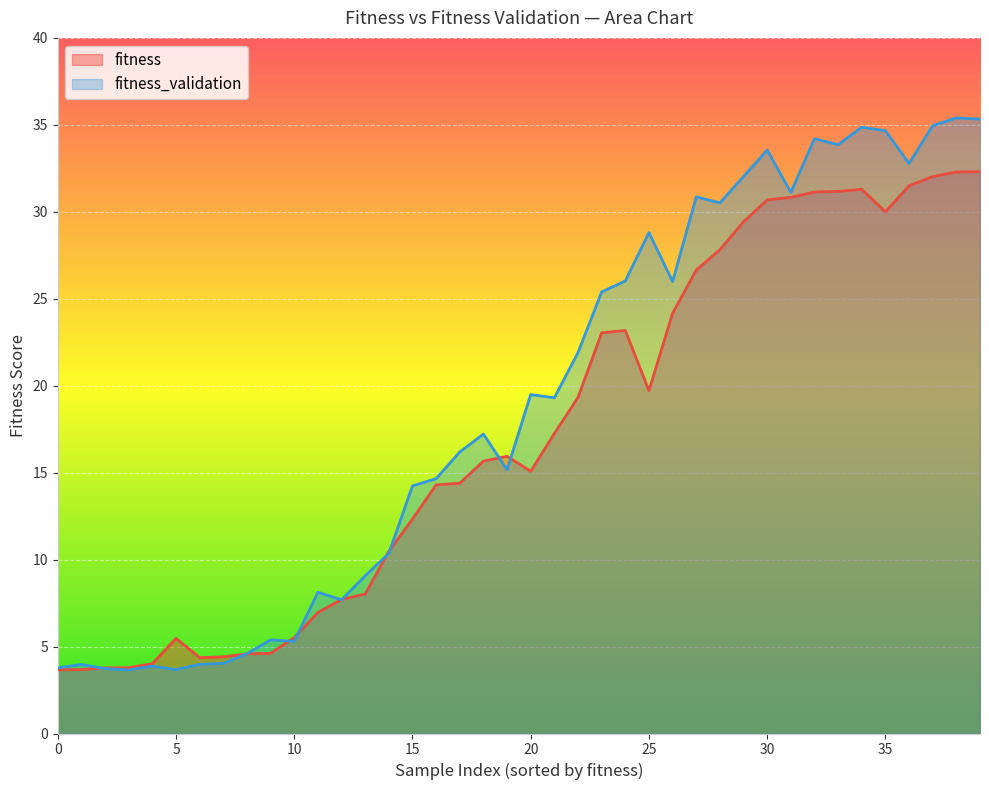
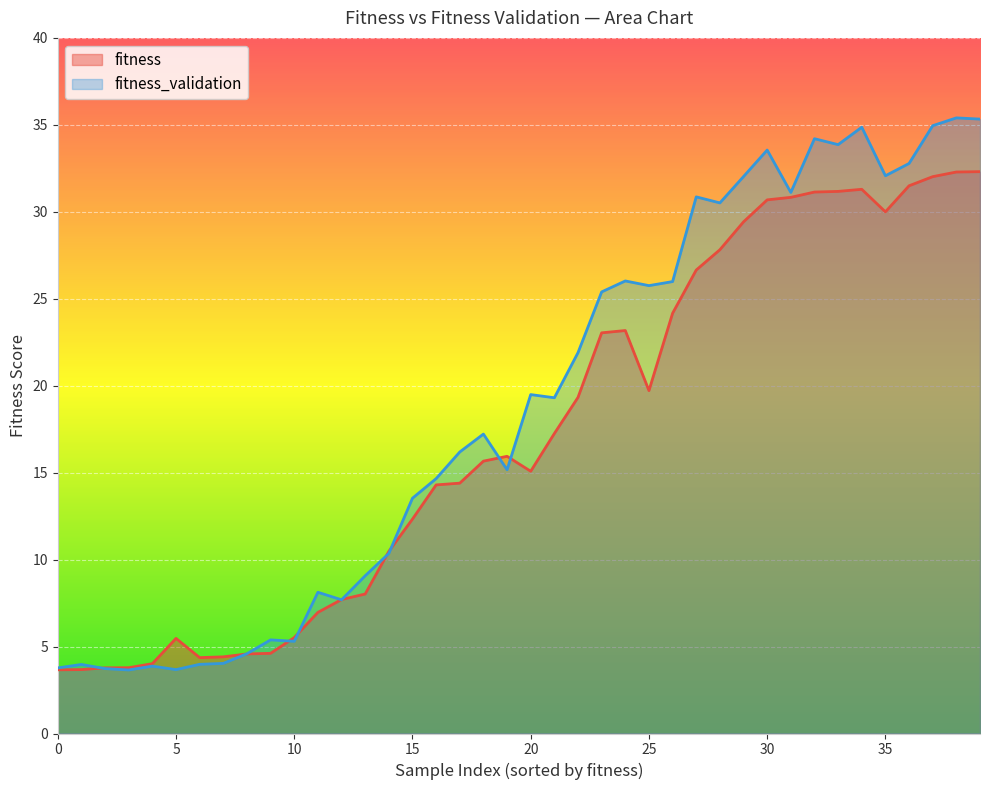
fitness_validation, 15: 14.2 -> 13.5
fitness_validation, 25: 28.8 -> 25.8
fitness_validation, 35: 34.7 -> 32.1
